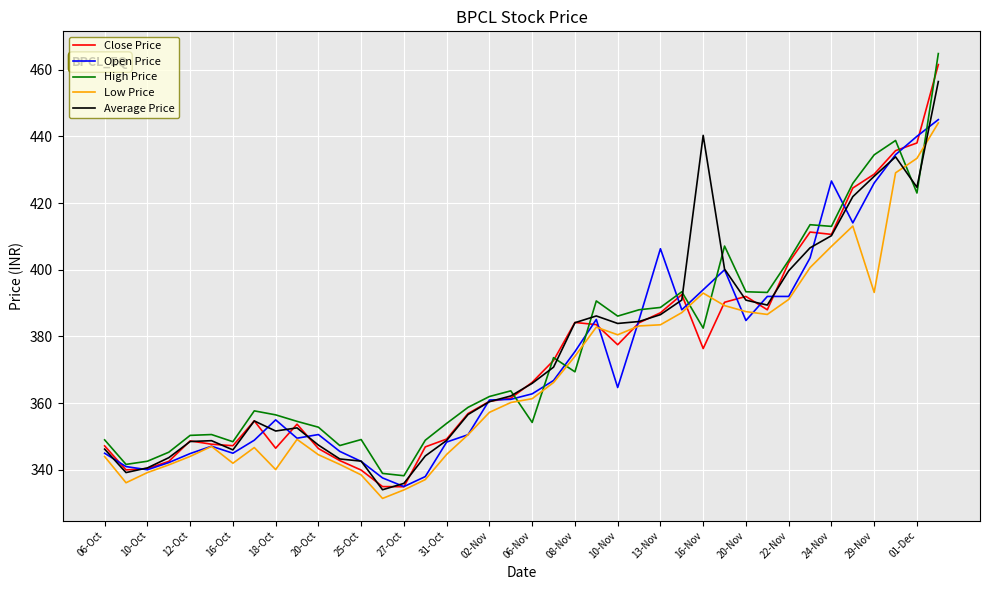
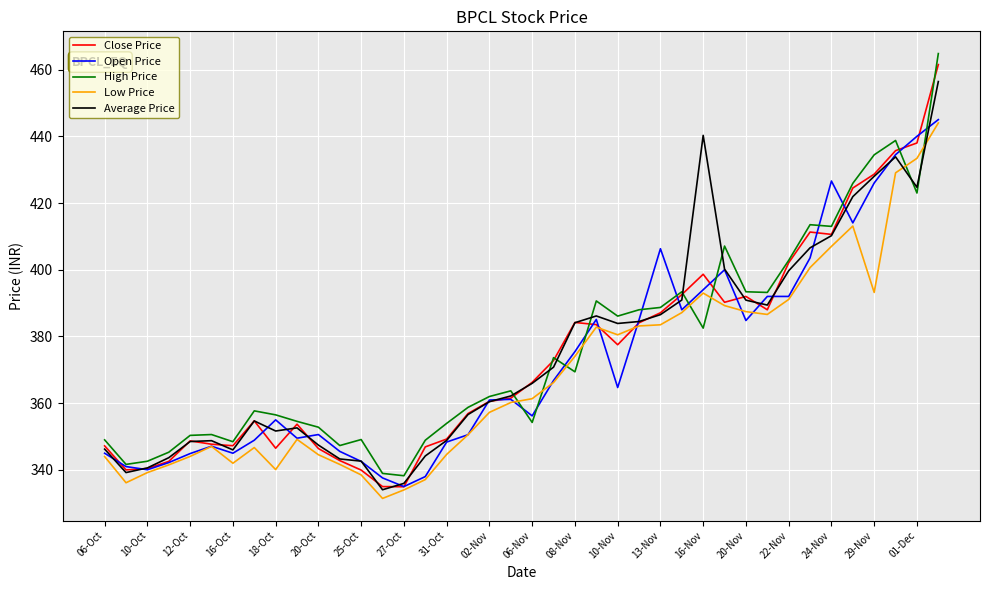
Open Price, 06-Nov: 363 -> 356
Close Price, 16-Nov: 376 -> 399
